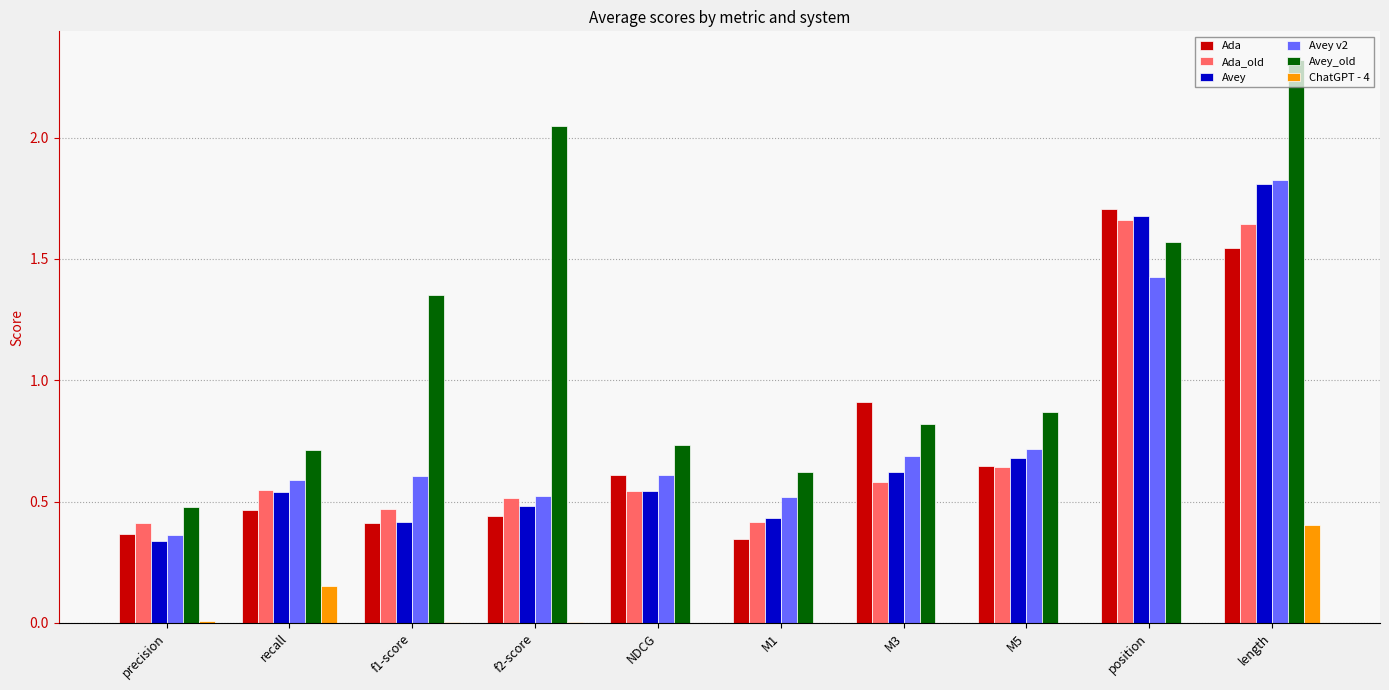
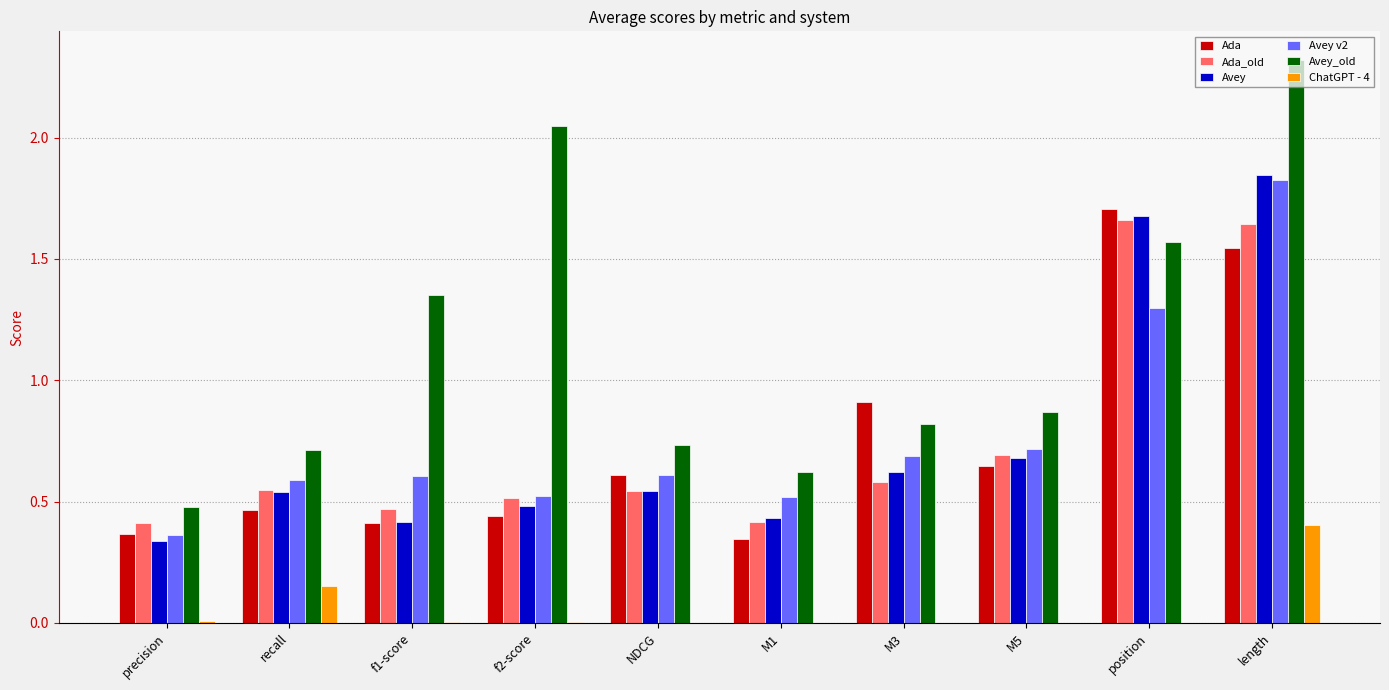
Ada_old, M5: 0.64 -> 0.69
Avey v2, position: 1.43 -> 1.30
Avey, length: 1.81 -> 1.85
